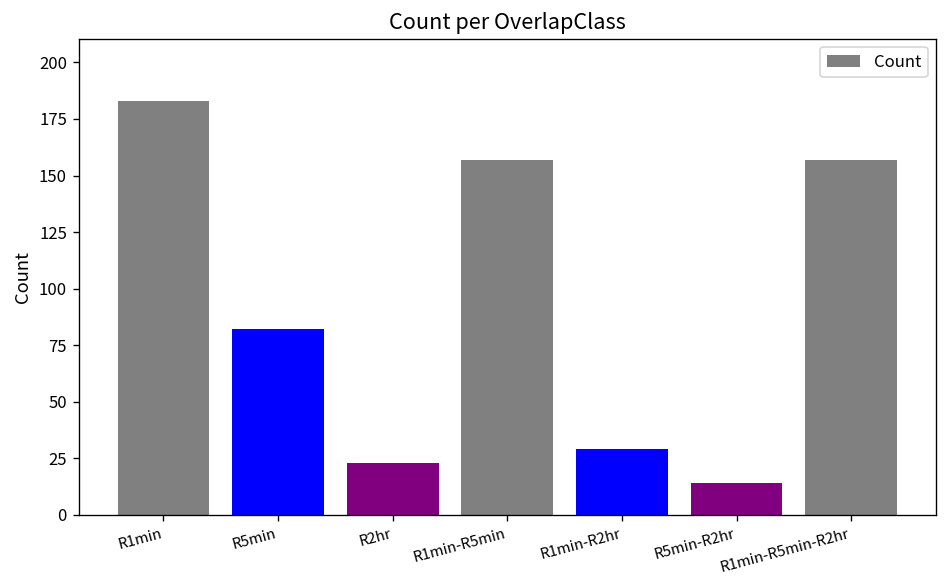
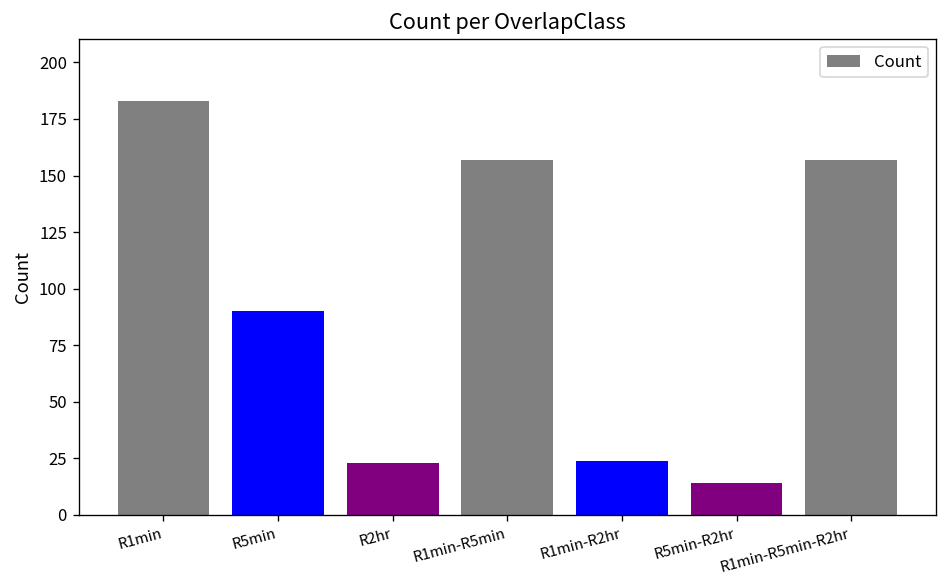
R5min: 82 -> 90
R1min-R2hr: 29 -> 24
